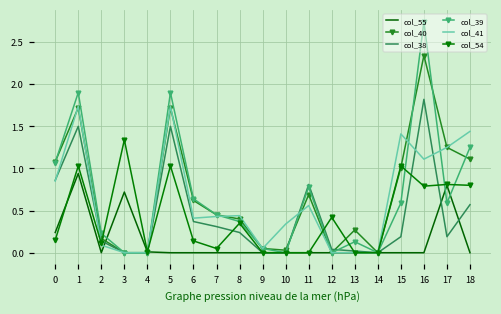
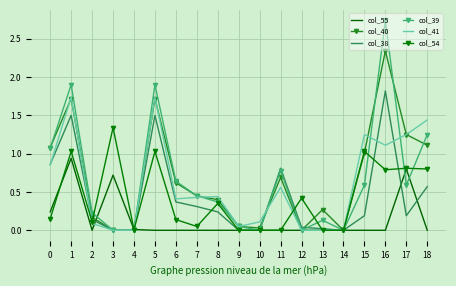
col_41, 10: 0.3 -> 0.1
col_41, 15: 1.4 -> 1.3
